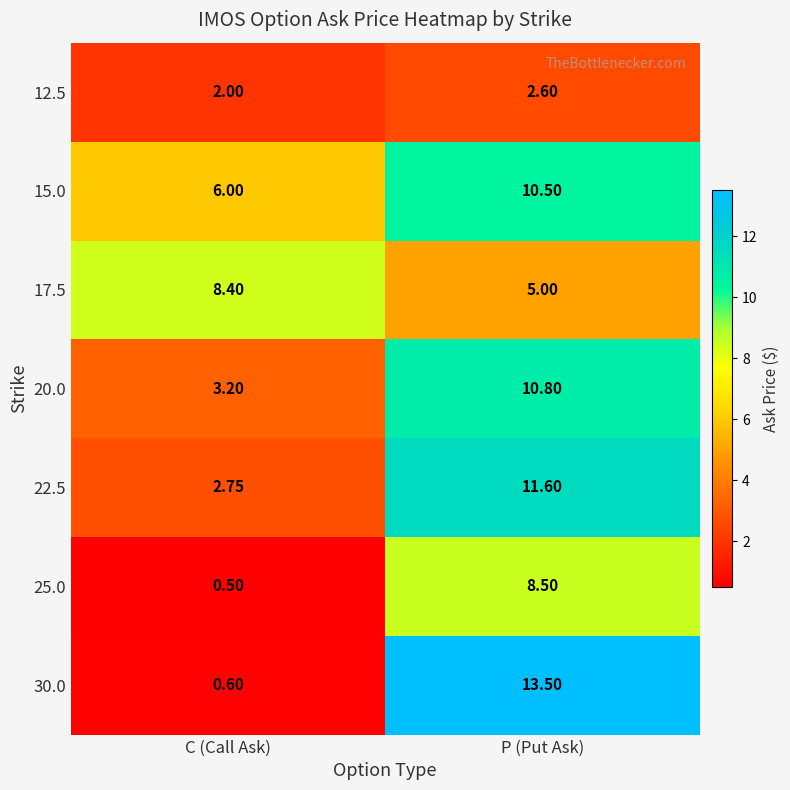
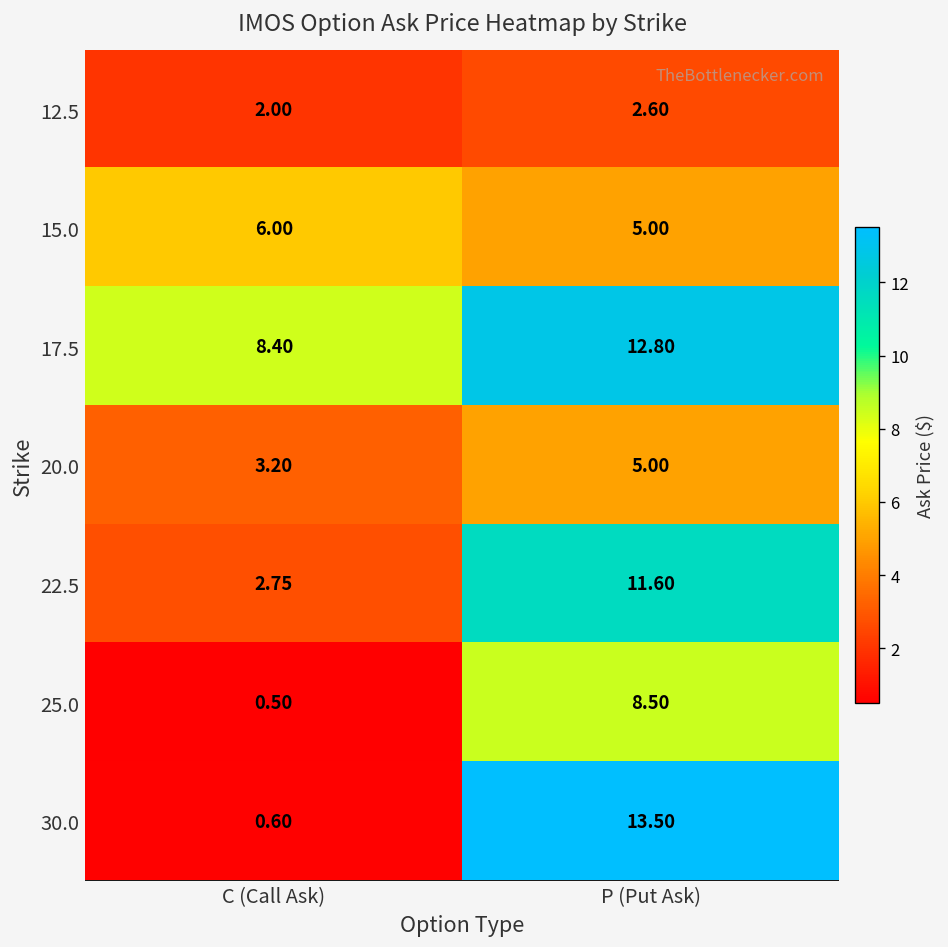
15.0, P (Put Ask): 10.50 -> 5.00
17.5, P (Put Ask): 5.00 -> 12.80
20.0, P (Put Ask): 10.80 -> 5.00
